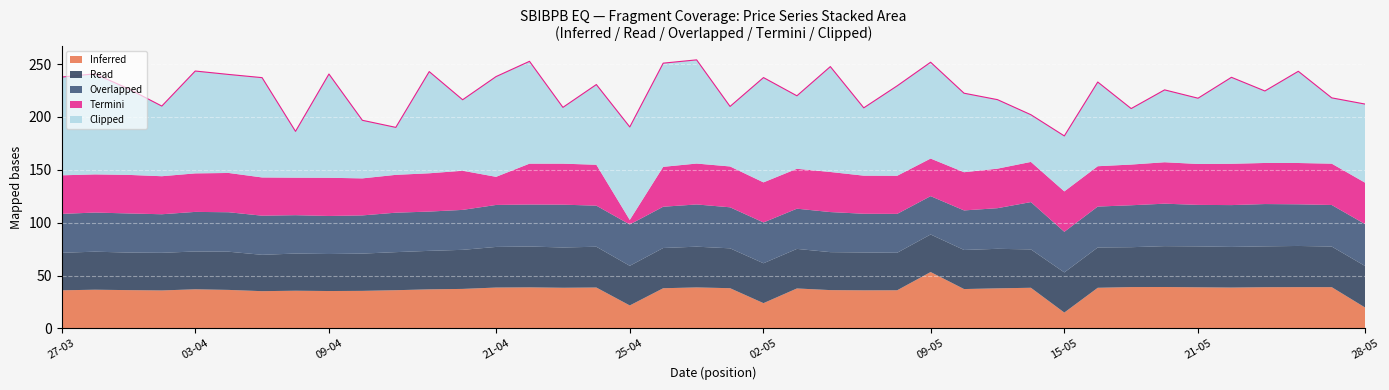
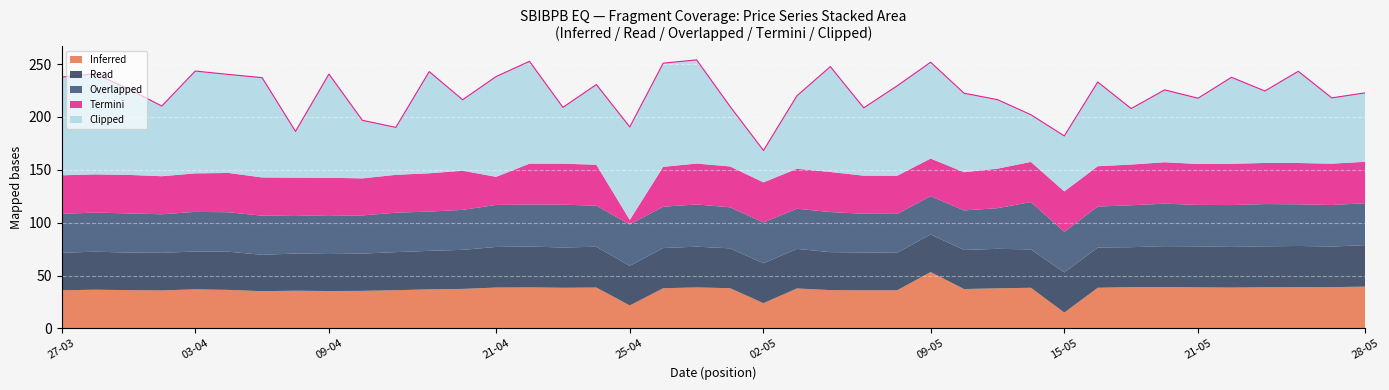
Clipped, 02-05: 99 -> 30
Inferred, 28-05: 20 -> 40
Clipped, 28-05: 74 -> 65
